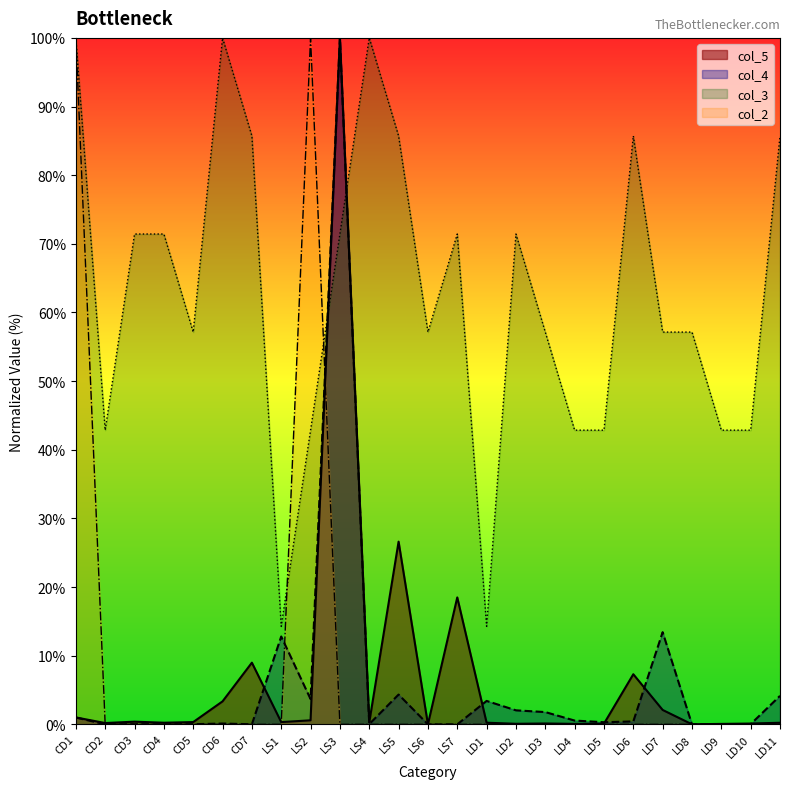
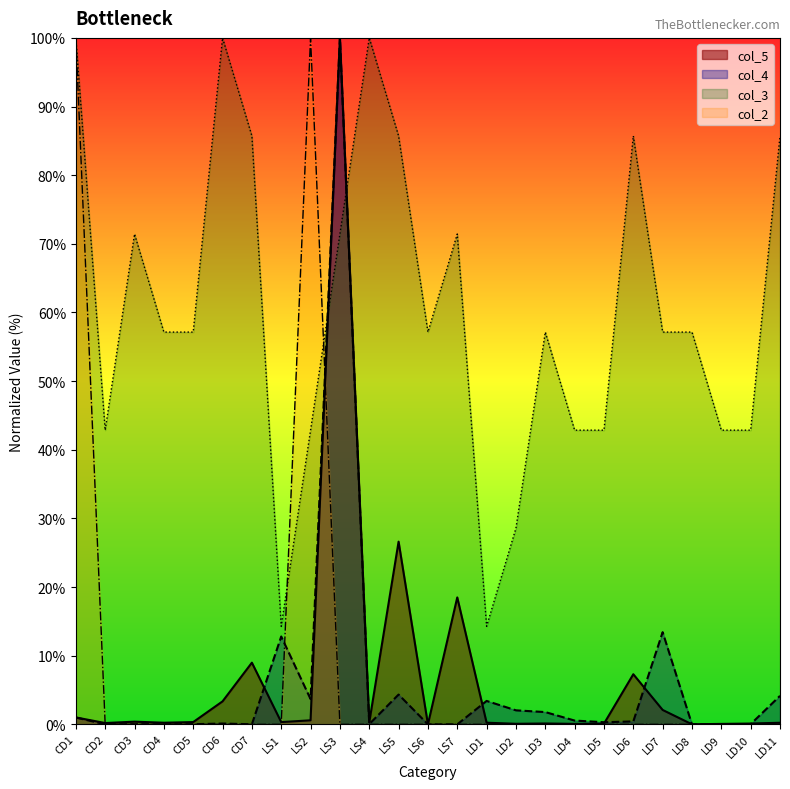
col_3, CD4: 71% -> 57%
col_3, LD2: 71% -> 29%
